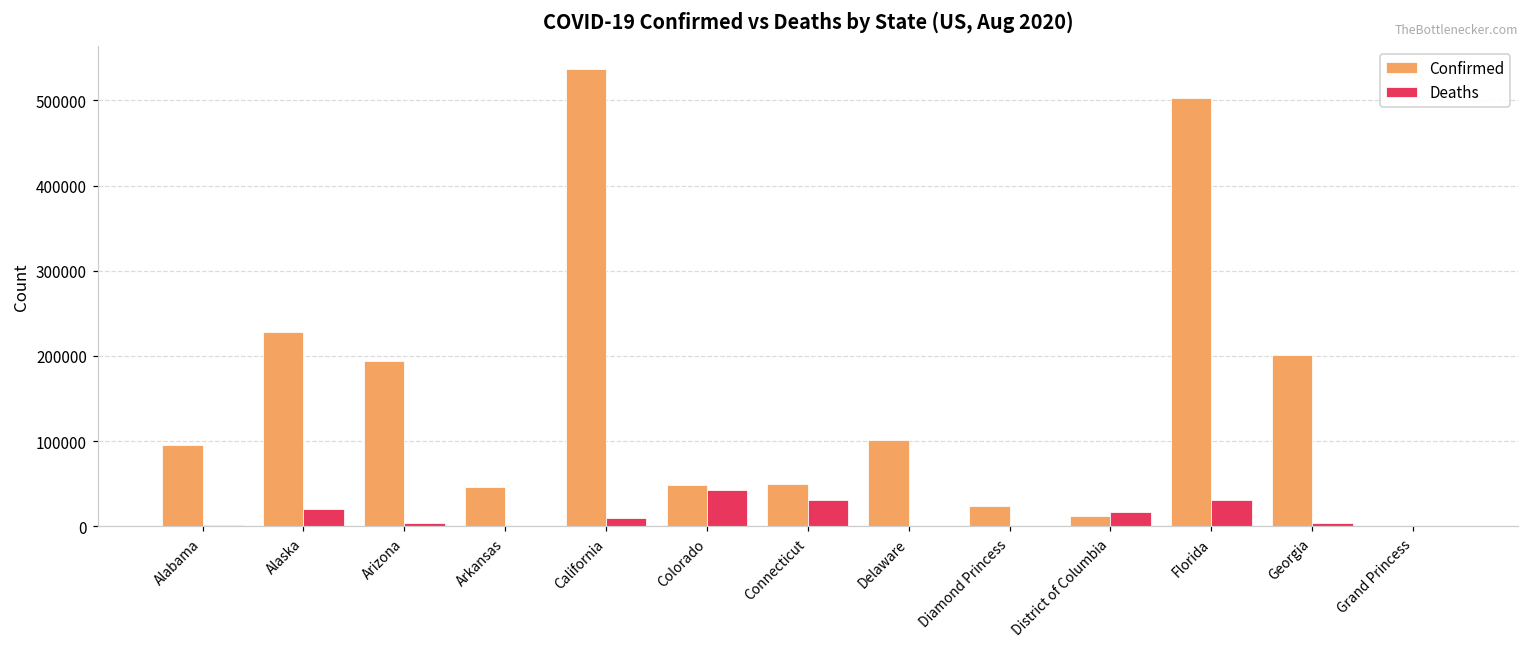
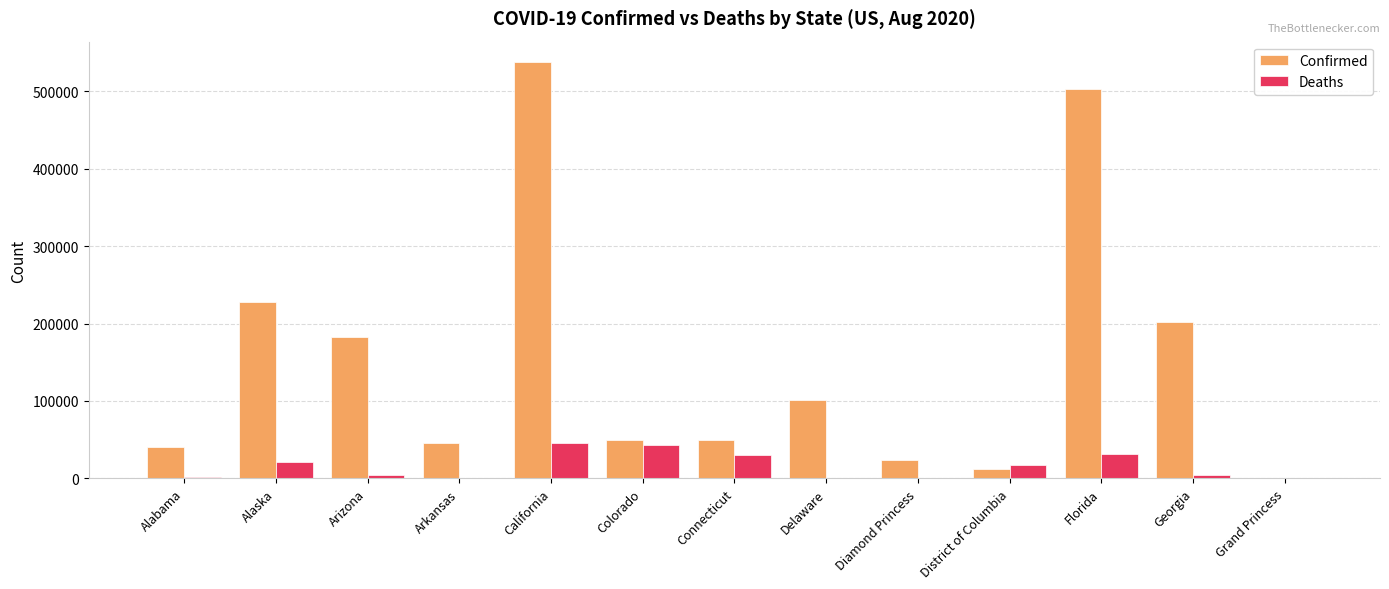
Confirmed, Alabama: 100000 -> 40000
Confirmed, Arizona: 190000 -> 180000
Deaths, California: 10000 -> 50000
